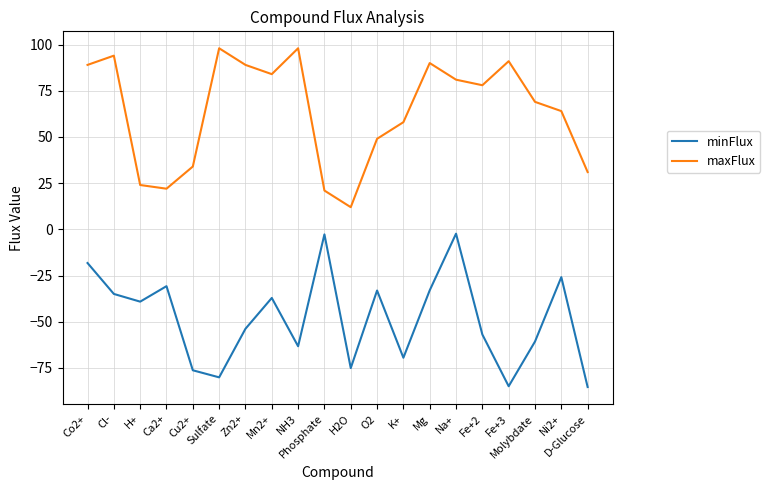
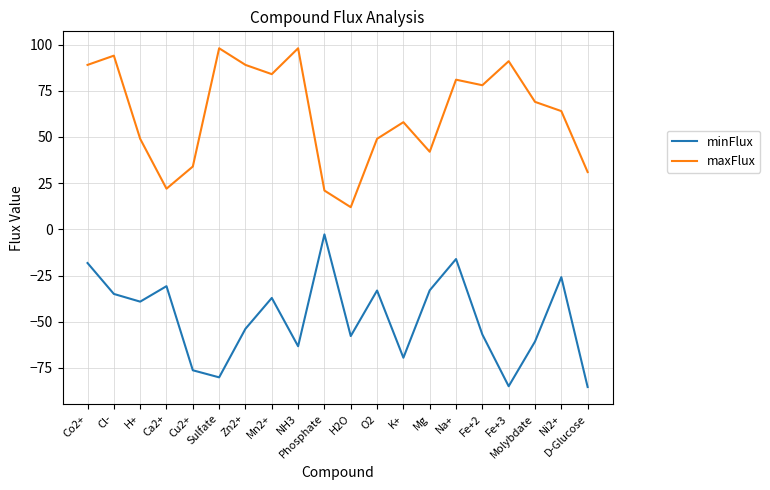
maxFlux, H+: 24 -> 49
minFlux, H2O: -75 -> -58
maxFlux, Mg: 90 -> 42
minFlux, Na+: -2 -> -16
